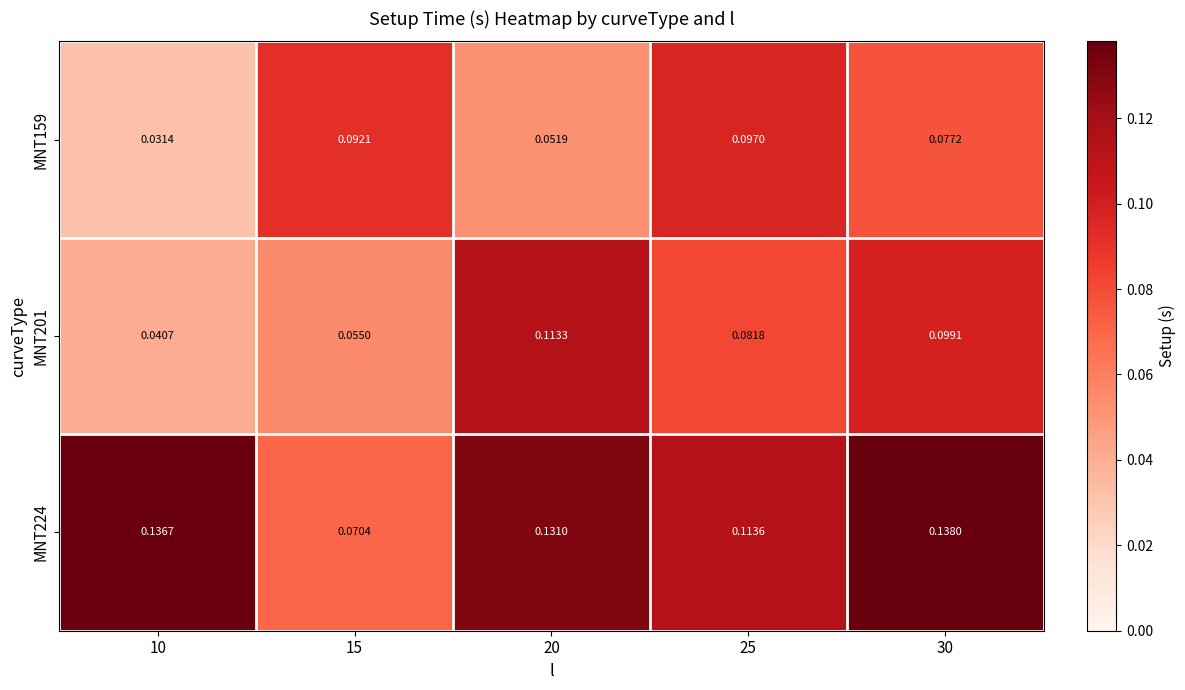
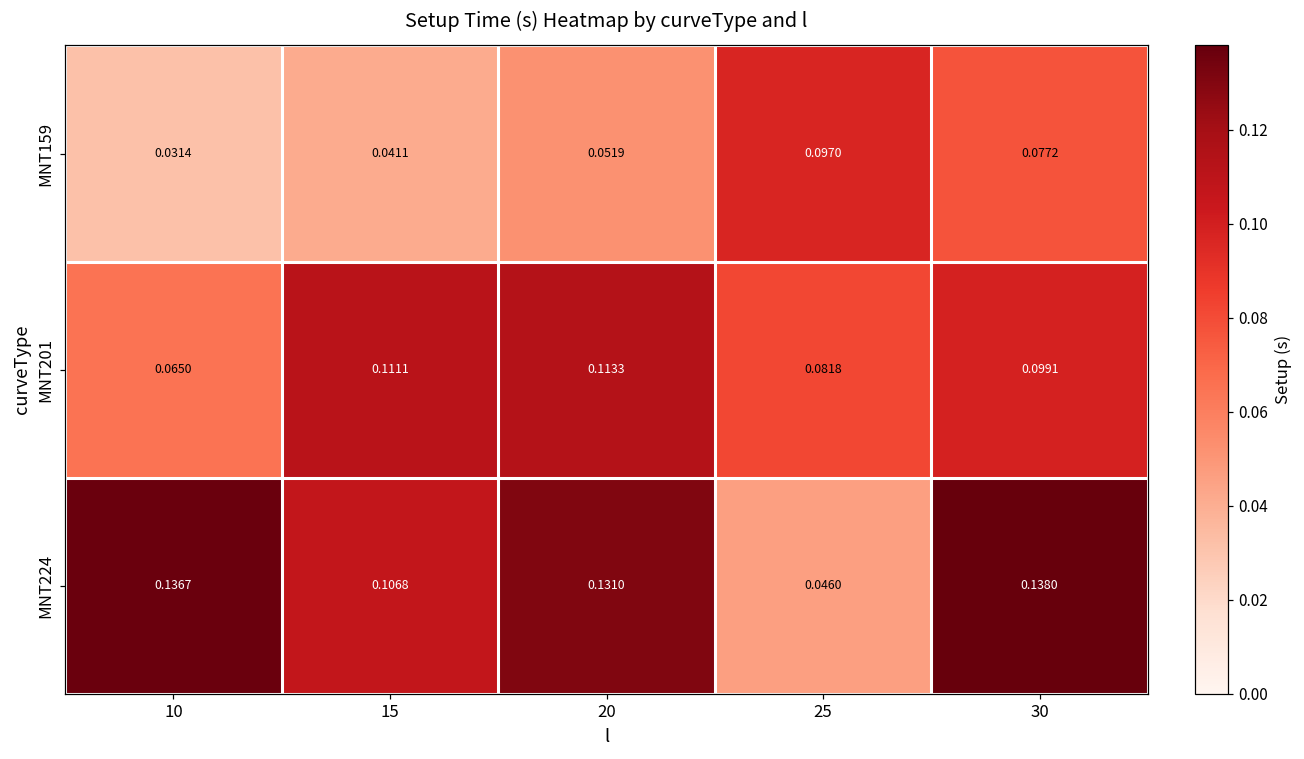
MNT159, 15: 0.0921 -> 0.0411
MNT201, 10: 0.0407 -> 0.0650
MNT201, 15: 0.0550 -> 0.1111
MNT224, 15: 0.0704 -> 0.1068
MNT224, 25: 0.1136 -> 0.0460
